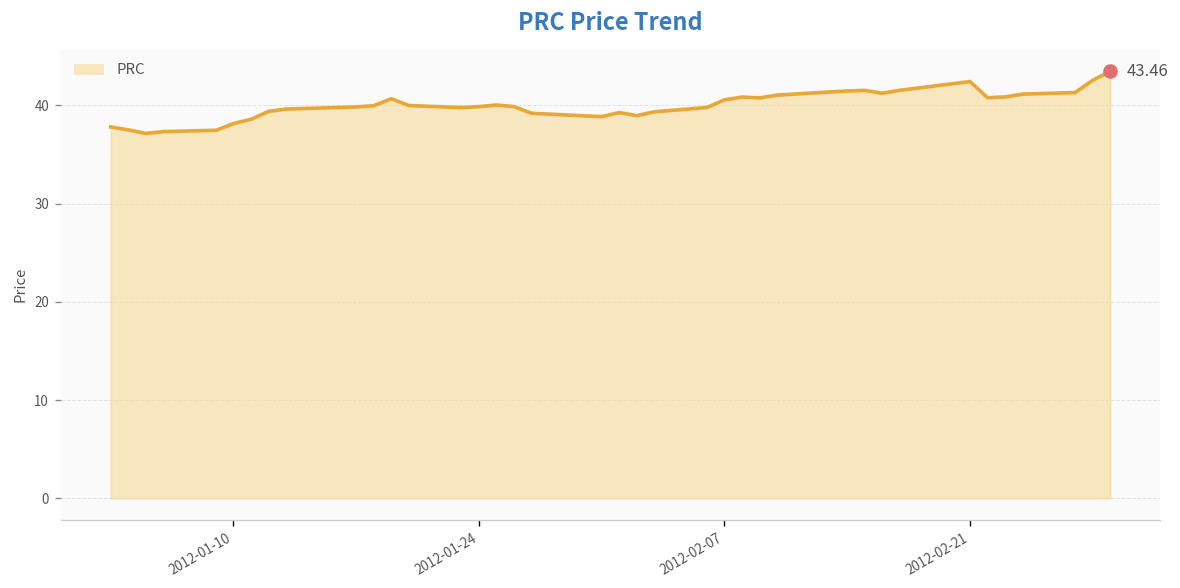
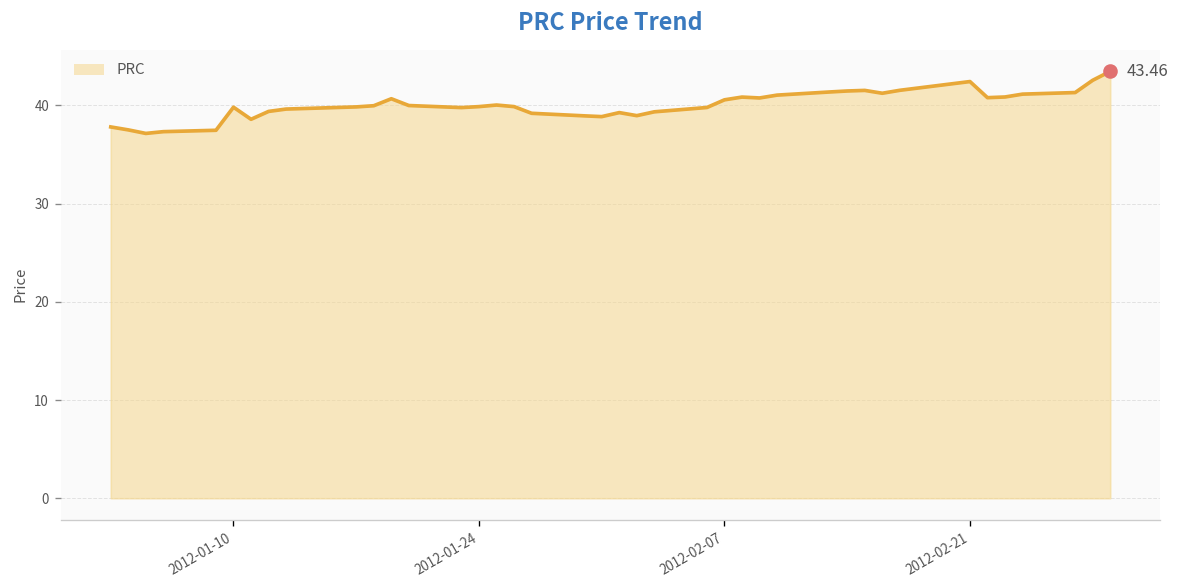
PRC, 2012-01-10: 38 -> 40
